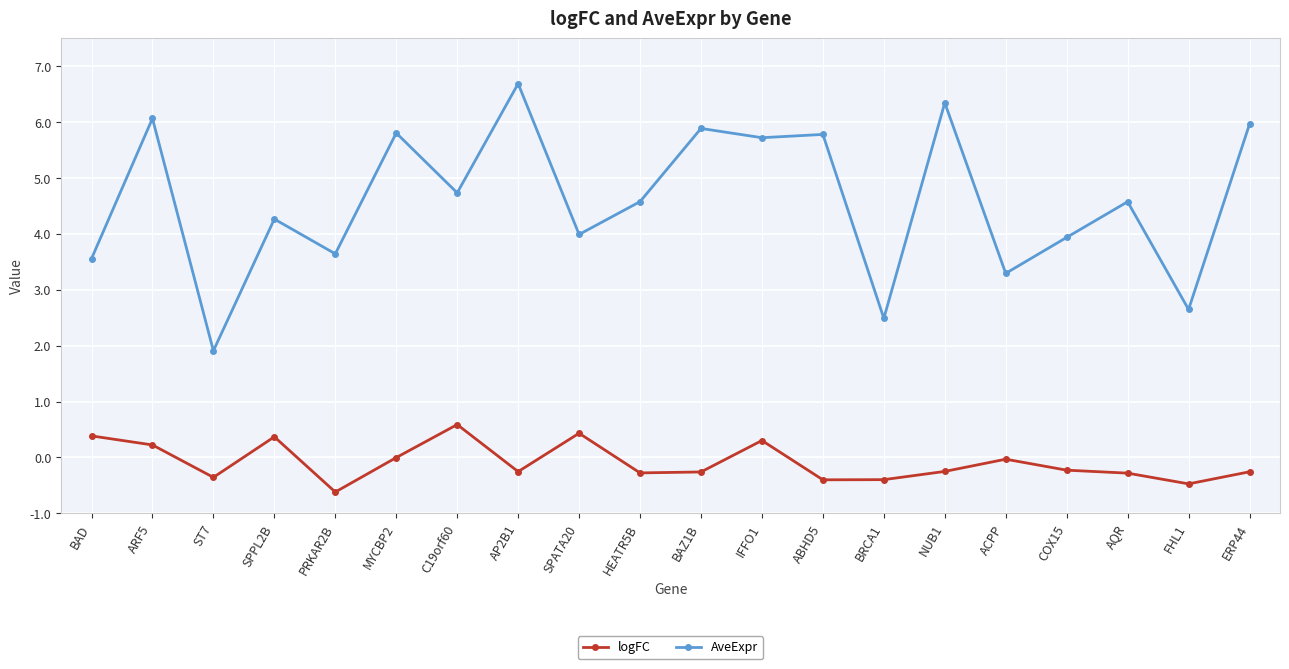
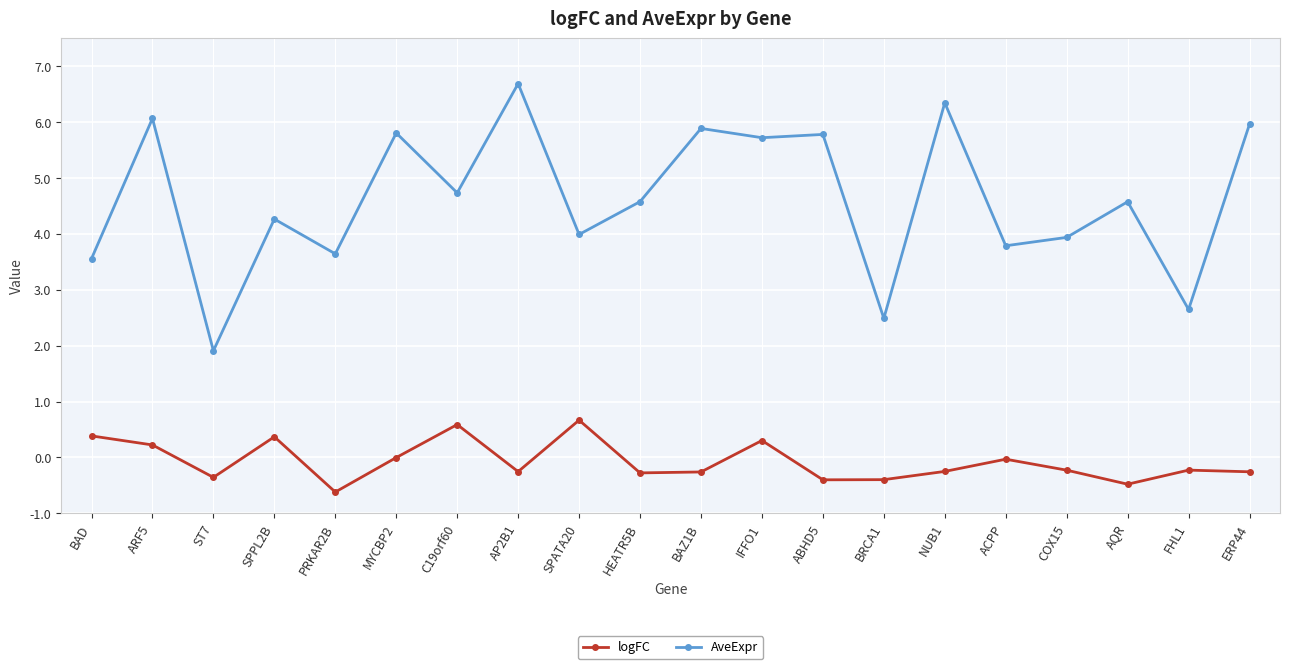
logFC, SPATA20: 0.4 -> 0.7
AveExpr, ACPP: 3.3 -> 3.8
logFC, AQR: -0.3 -> -0.5
logFC, FHL1: -0.5 -> -0.2
